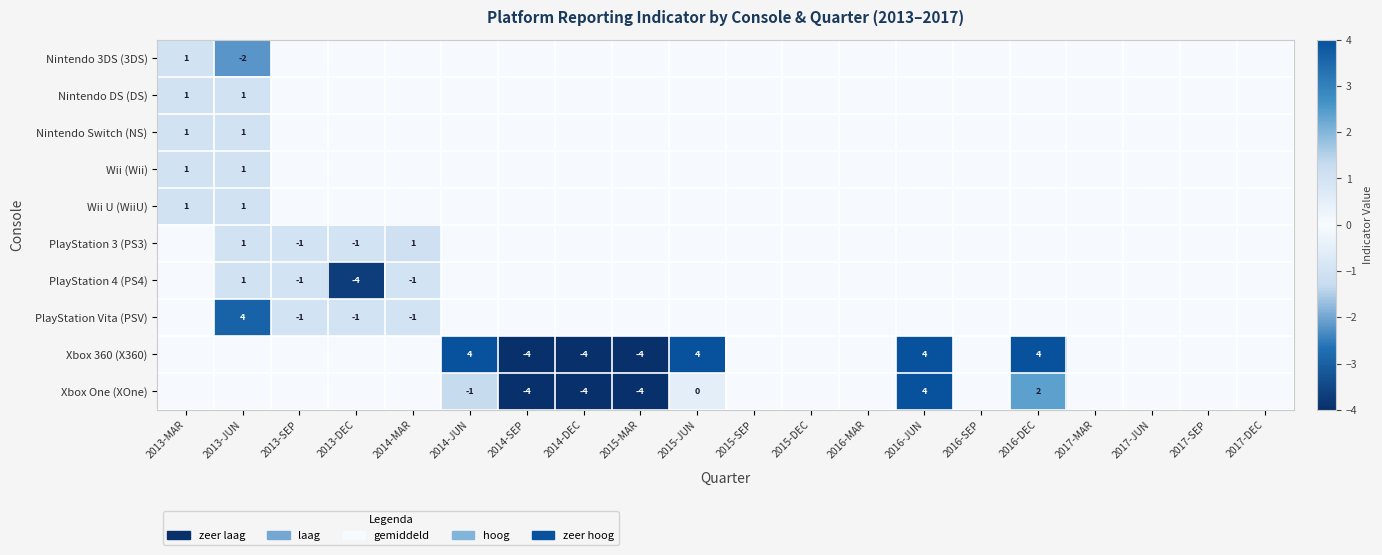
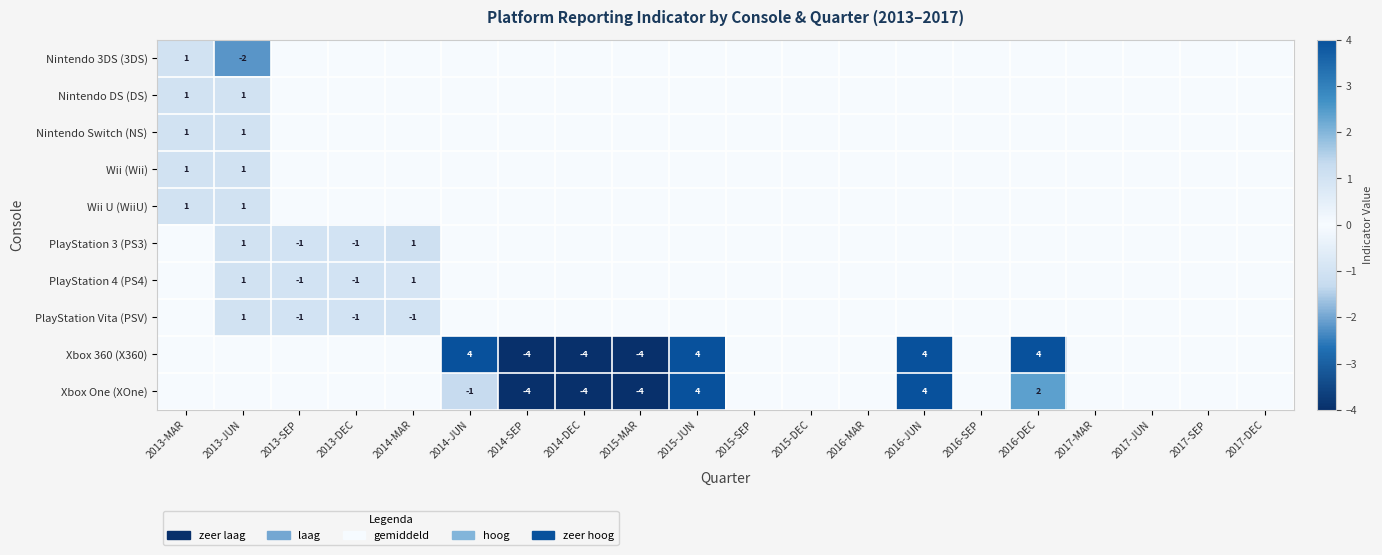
PlayStation 4 (PS4), 2013-DEC: -4 -> -1
PlayStation 4 (PS4), 2014-MAR: -1 -> 1
PlayStation Vita (PSV), 2013-JUN: 4 -> 1
Xbox One (XOne), 2015-JUN: 0 -> 4
